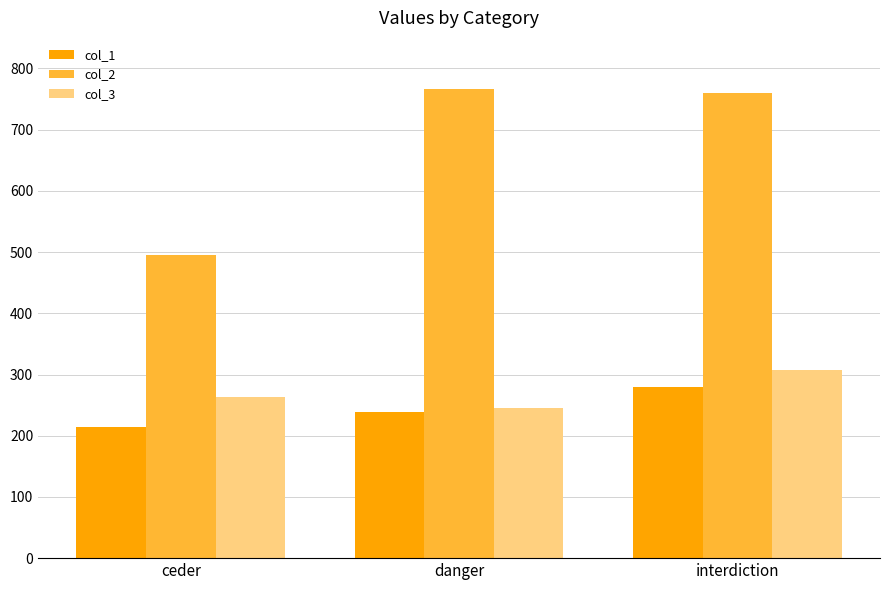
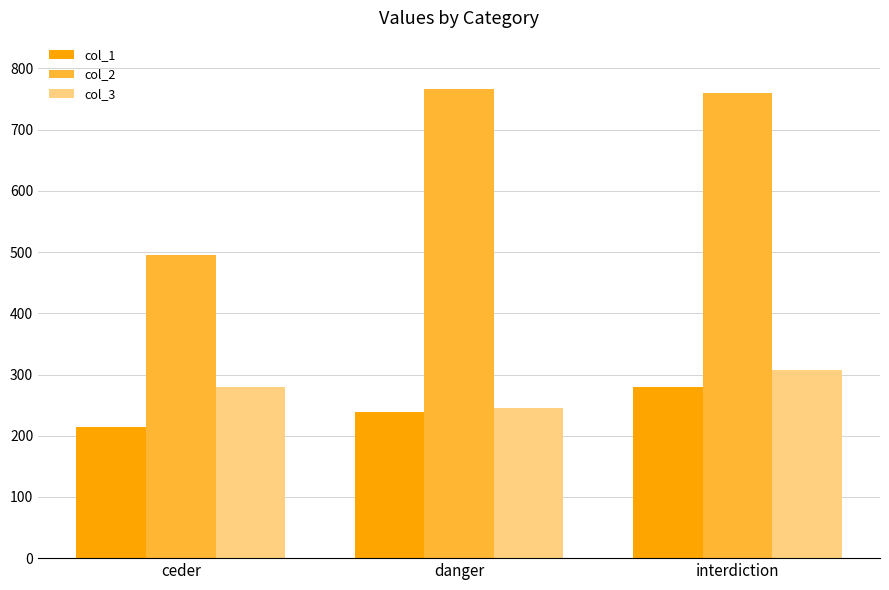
col_3, ceder: 260 -> 280
